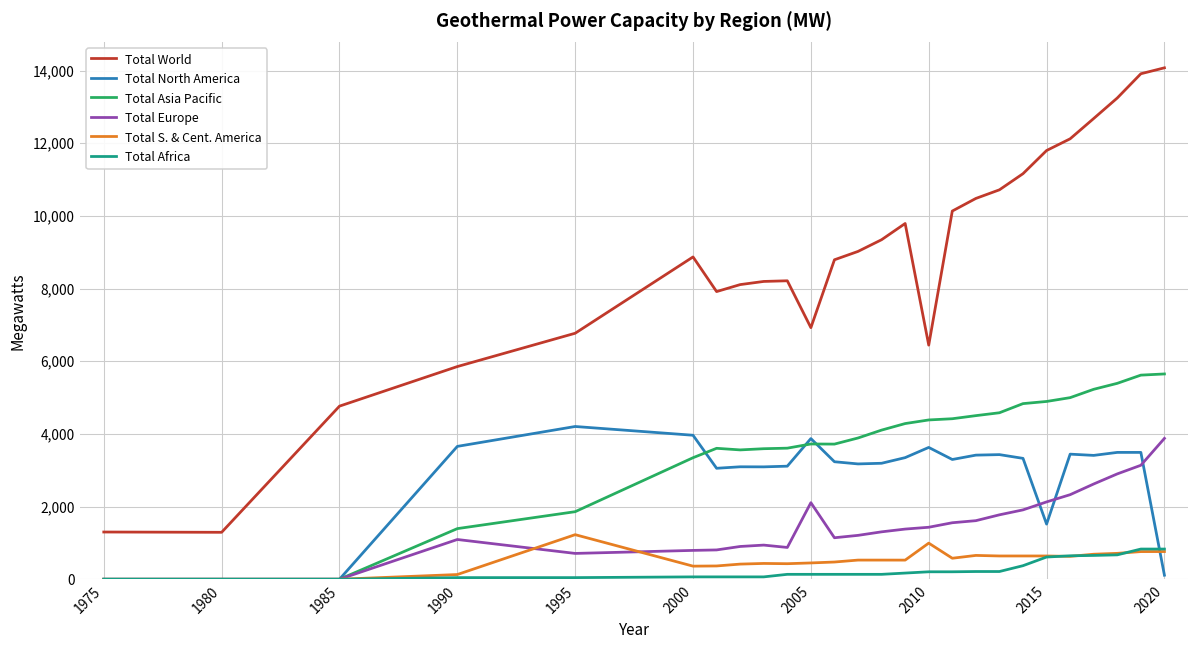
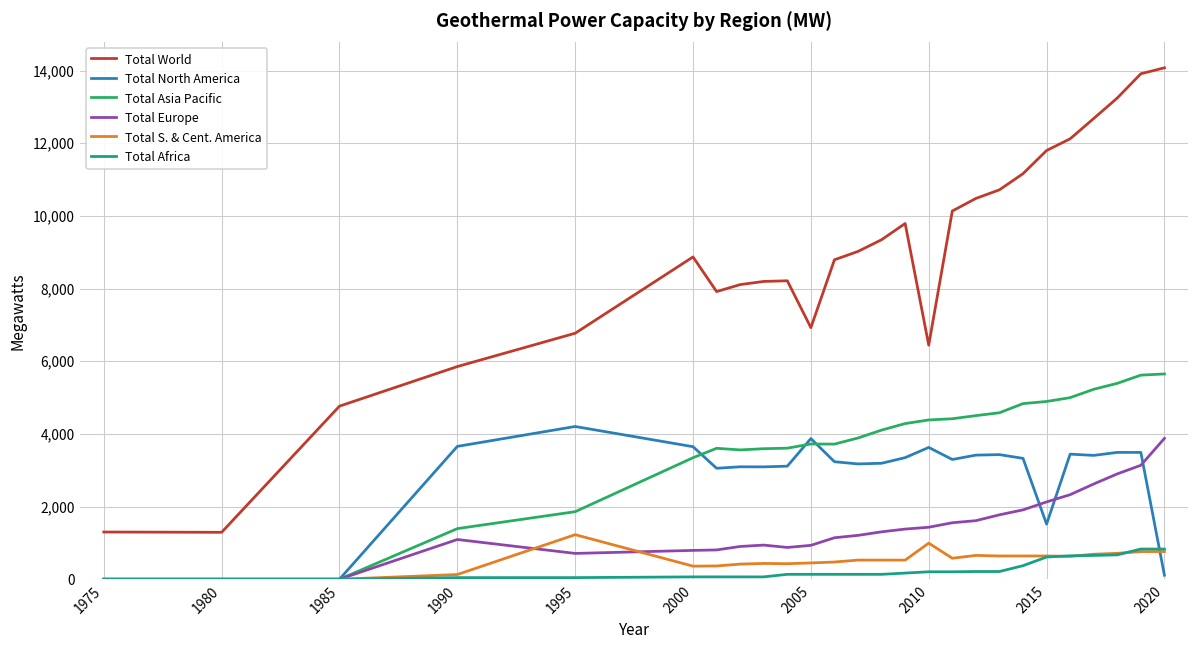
Total North America, 2000: 4,000 -> 3,600
Total Europe, 2005: 2,100 -> 900
